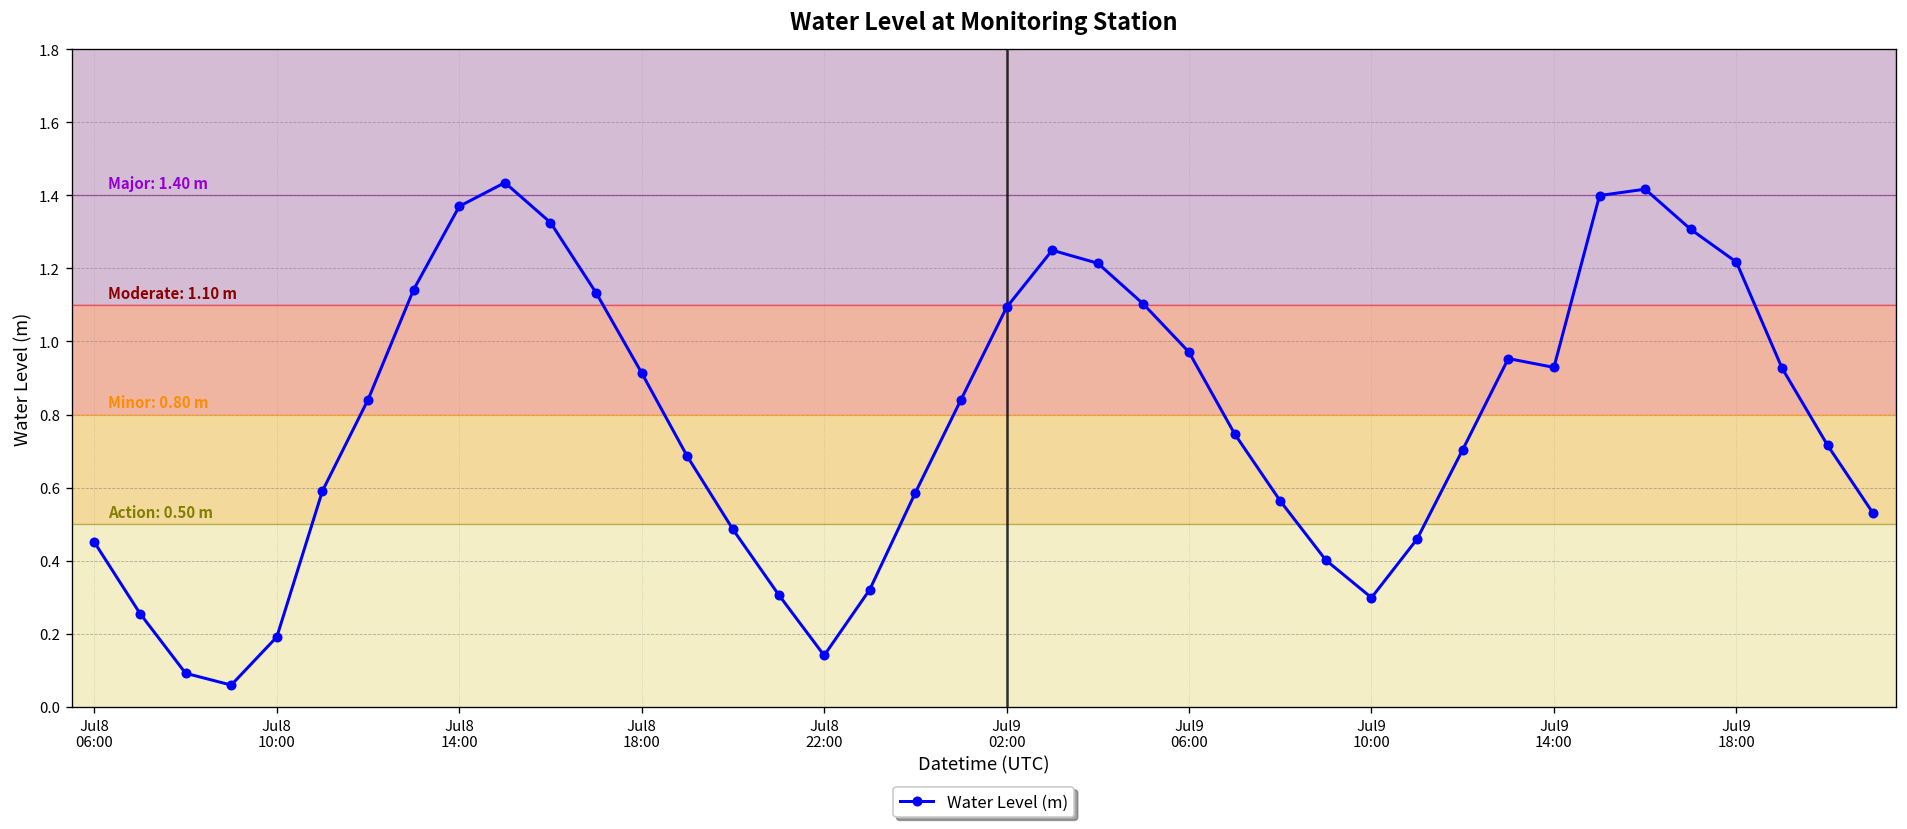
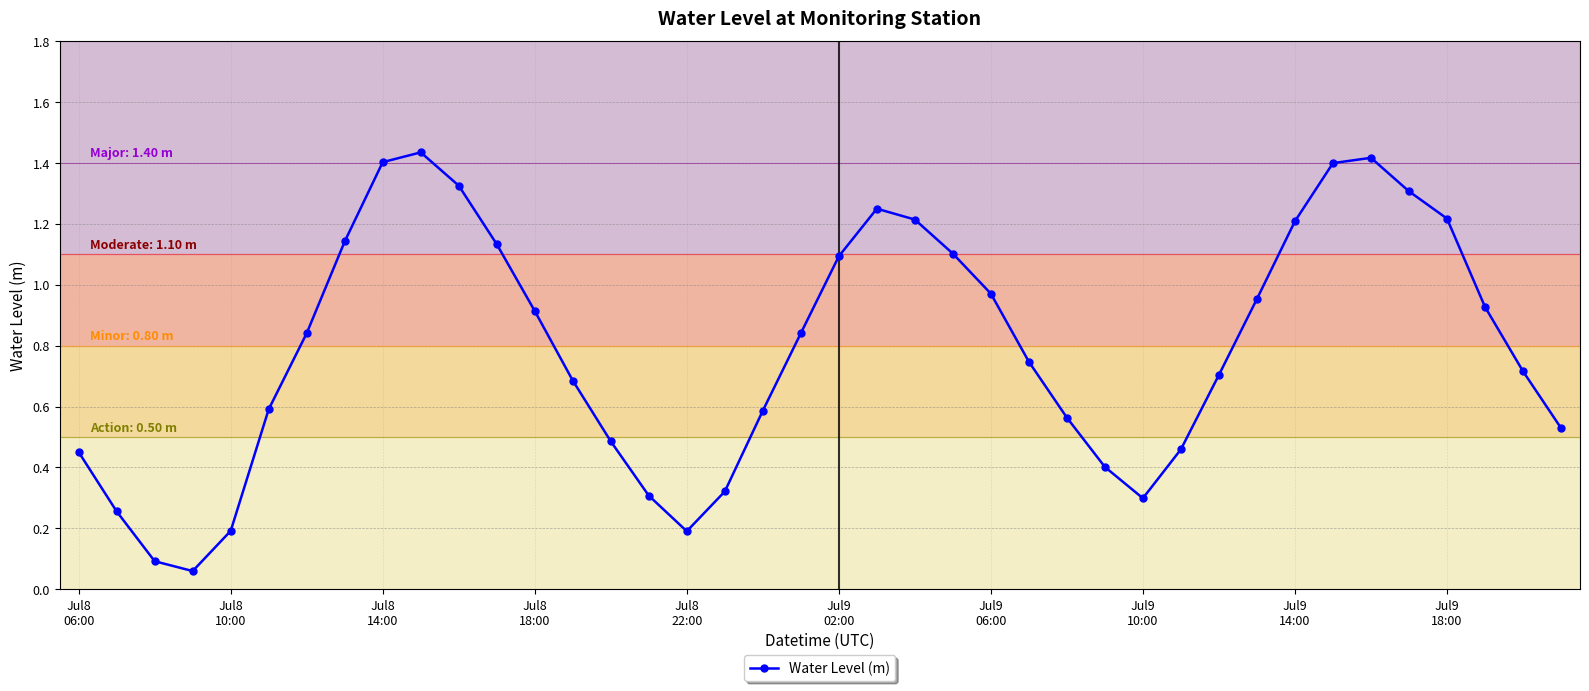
Jul8 14:00: 1.37 -> 1.40
Jul8 22:00: 0.14 -> 0.19
Jul9 14:00: 0.93 -> 1.21
